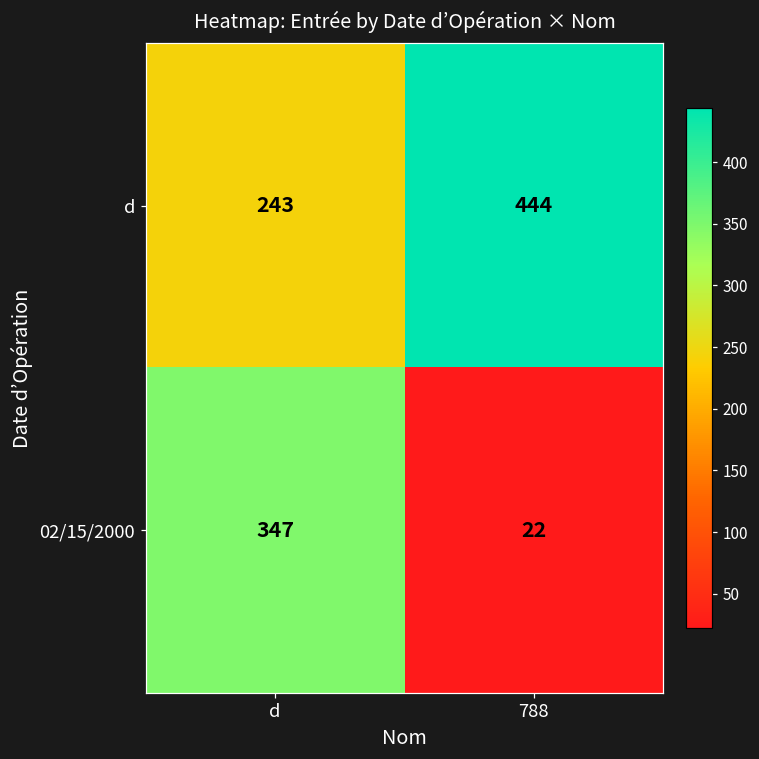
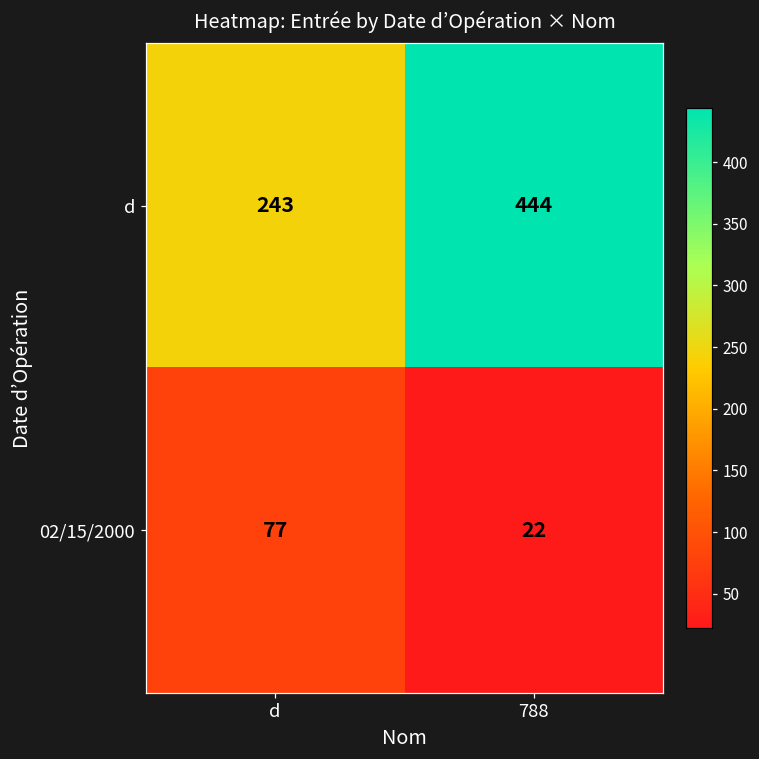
02/15/2000, d: 347 -> 77
